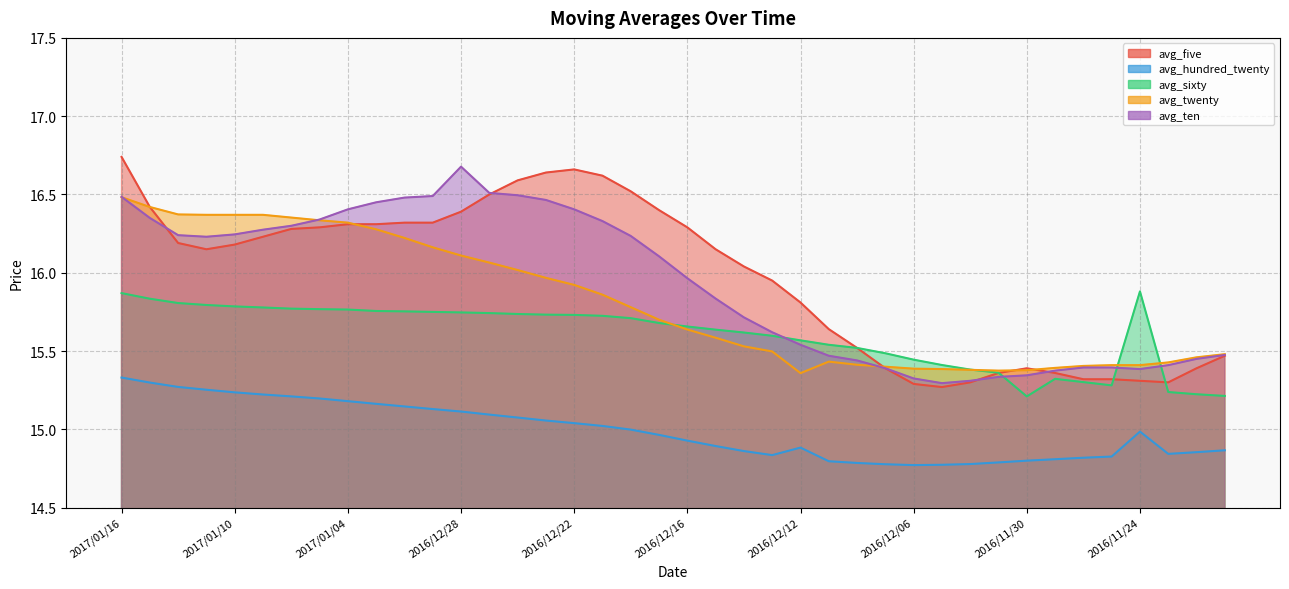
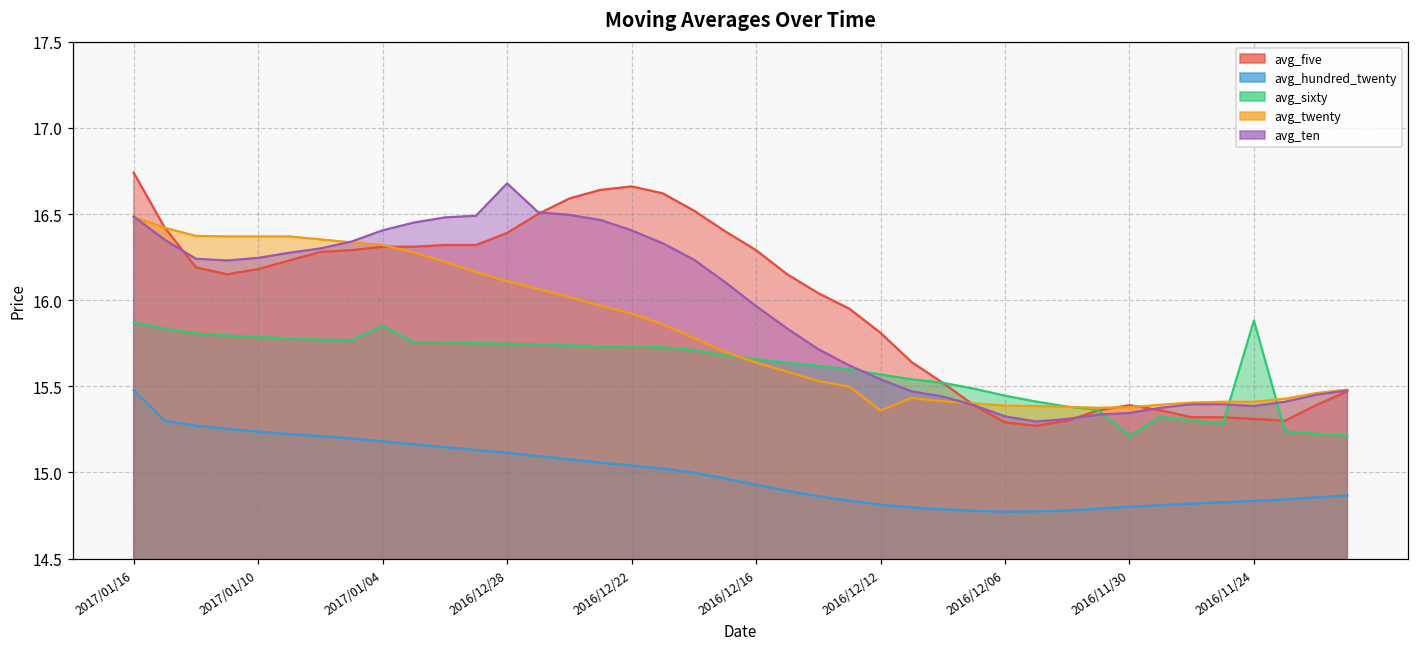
avg_hundred_twenty, 2017/01/16: 15.33 -> 15.48
avg_sixty, 2017/01/04: 15.77 -> 15.85
avg_hundred_twenty, 2016/12/12: 14.88 -> 14.81
avg_hundred_twenty, 2016/11/24: 14.99 -> 14.83
